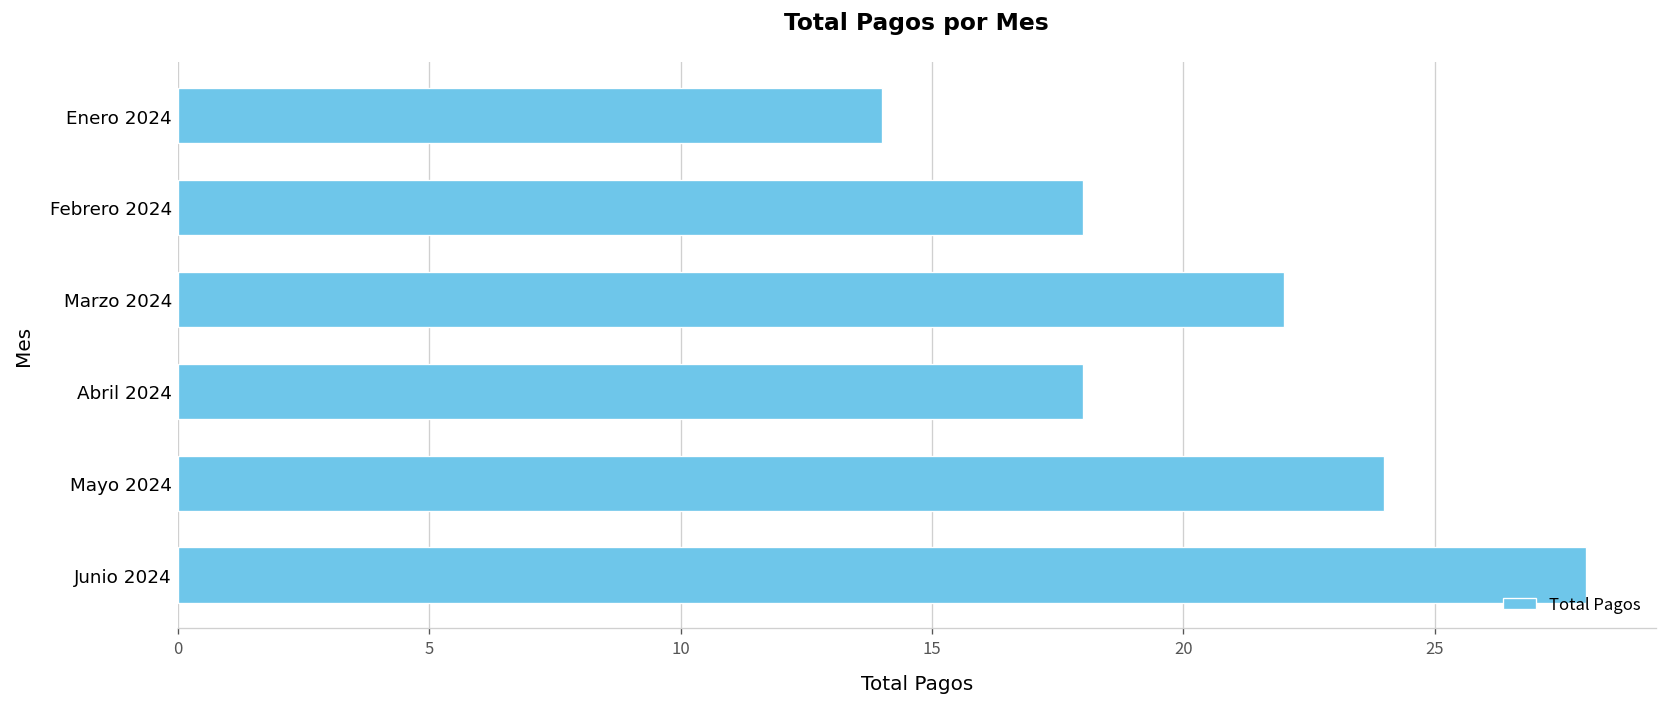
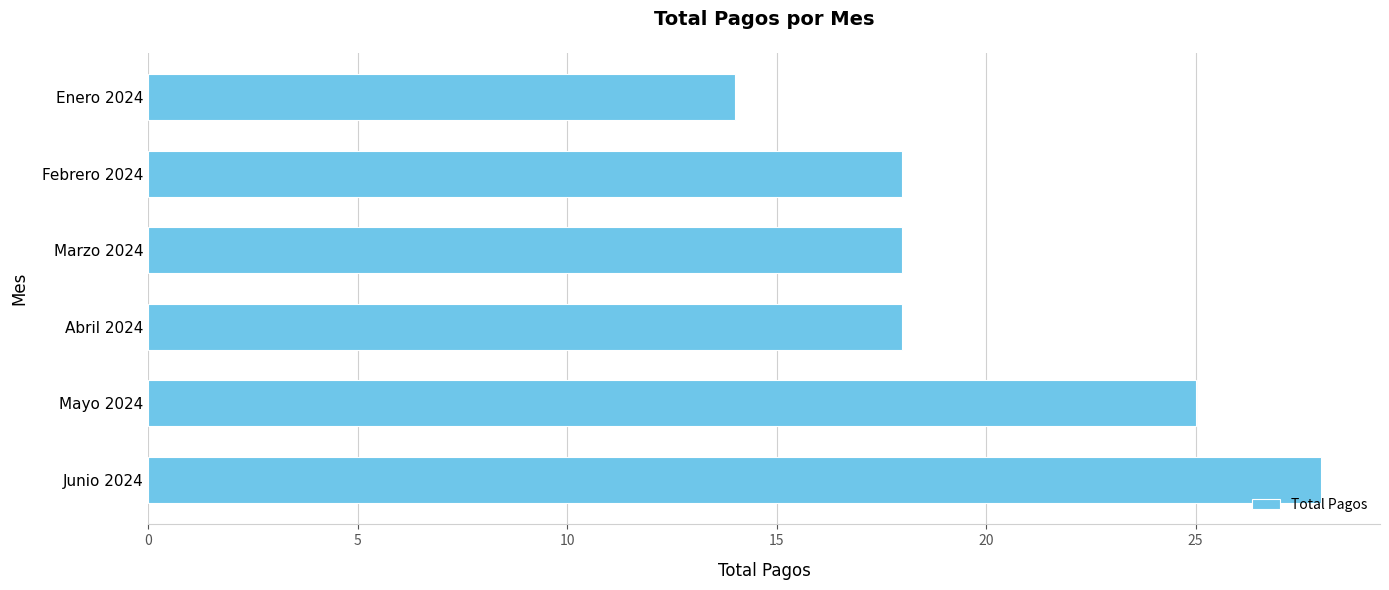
Marzo 2024: 22 -> 18
Mayo 2024: 24 -> 25
